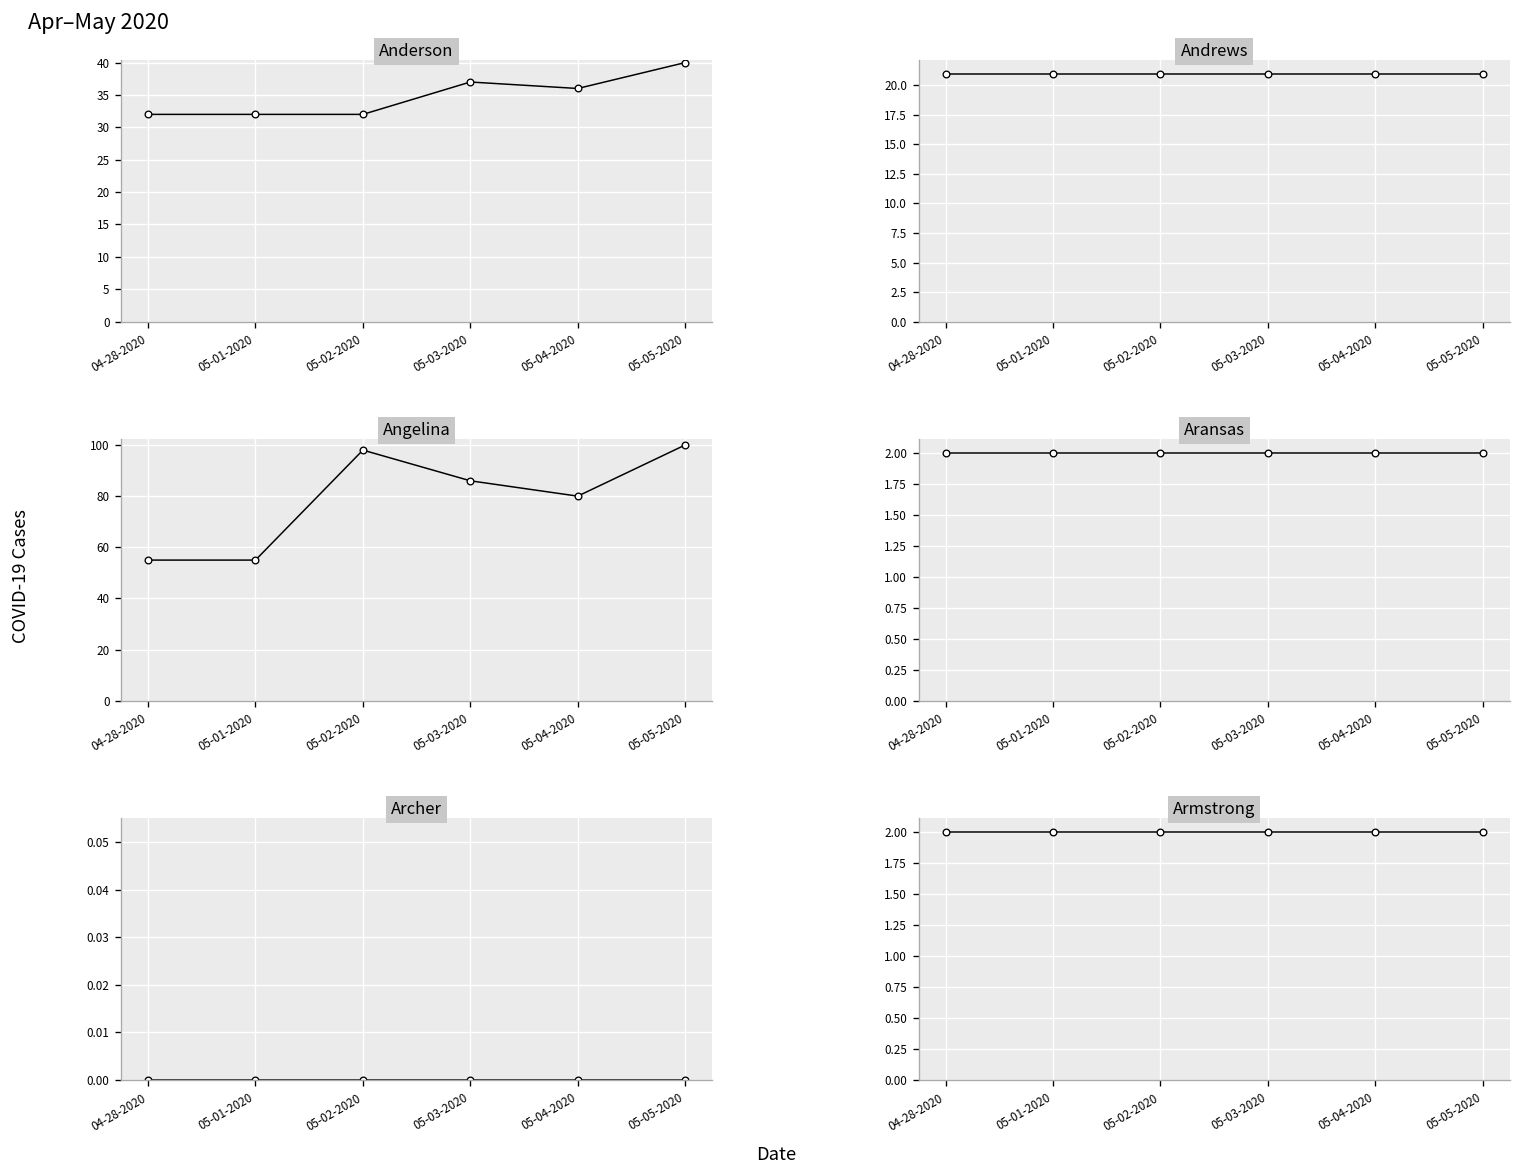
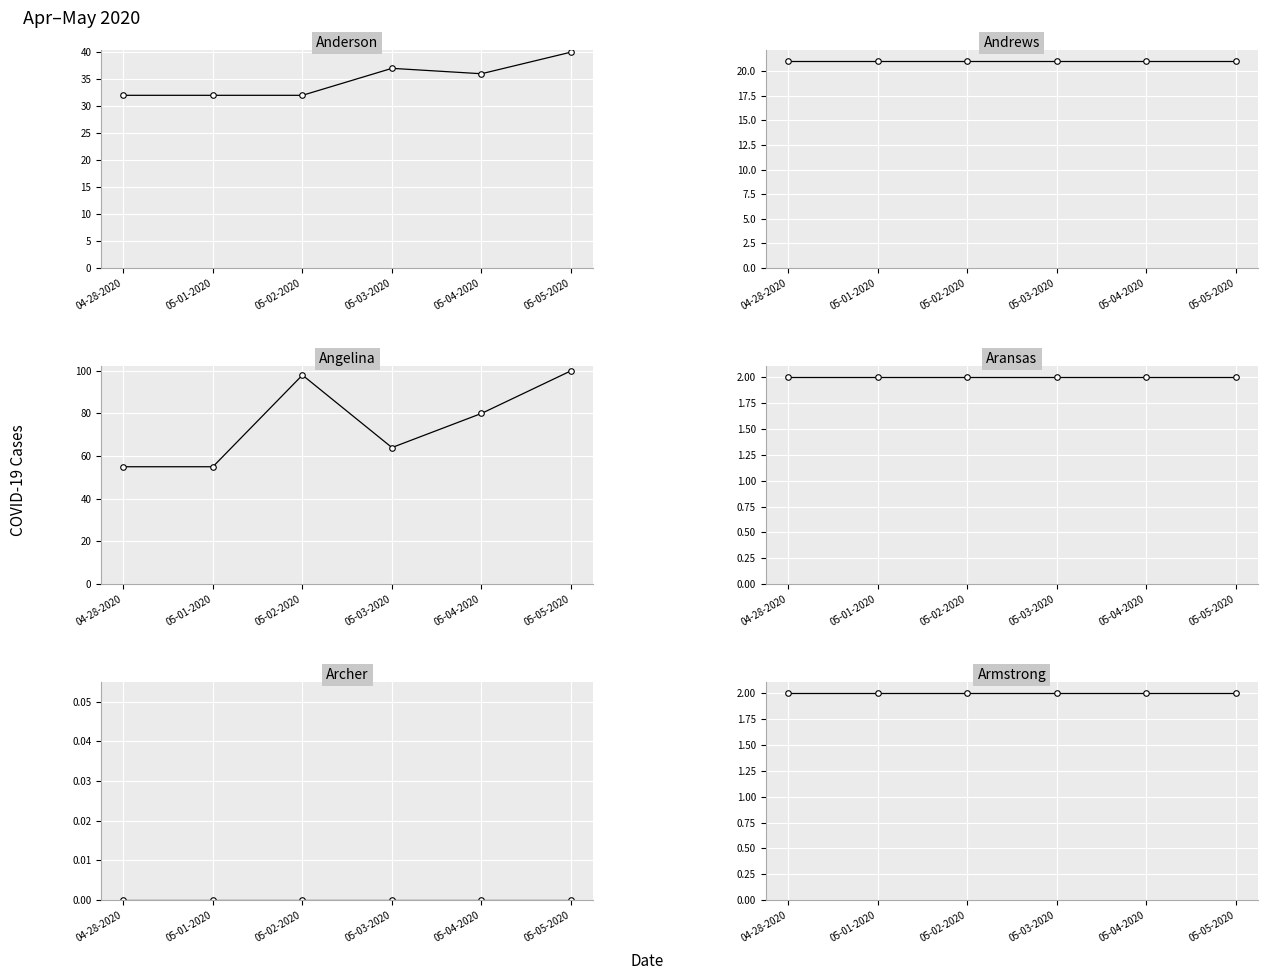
Angelina, 05-03-2020: 86 -> 64
